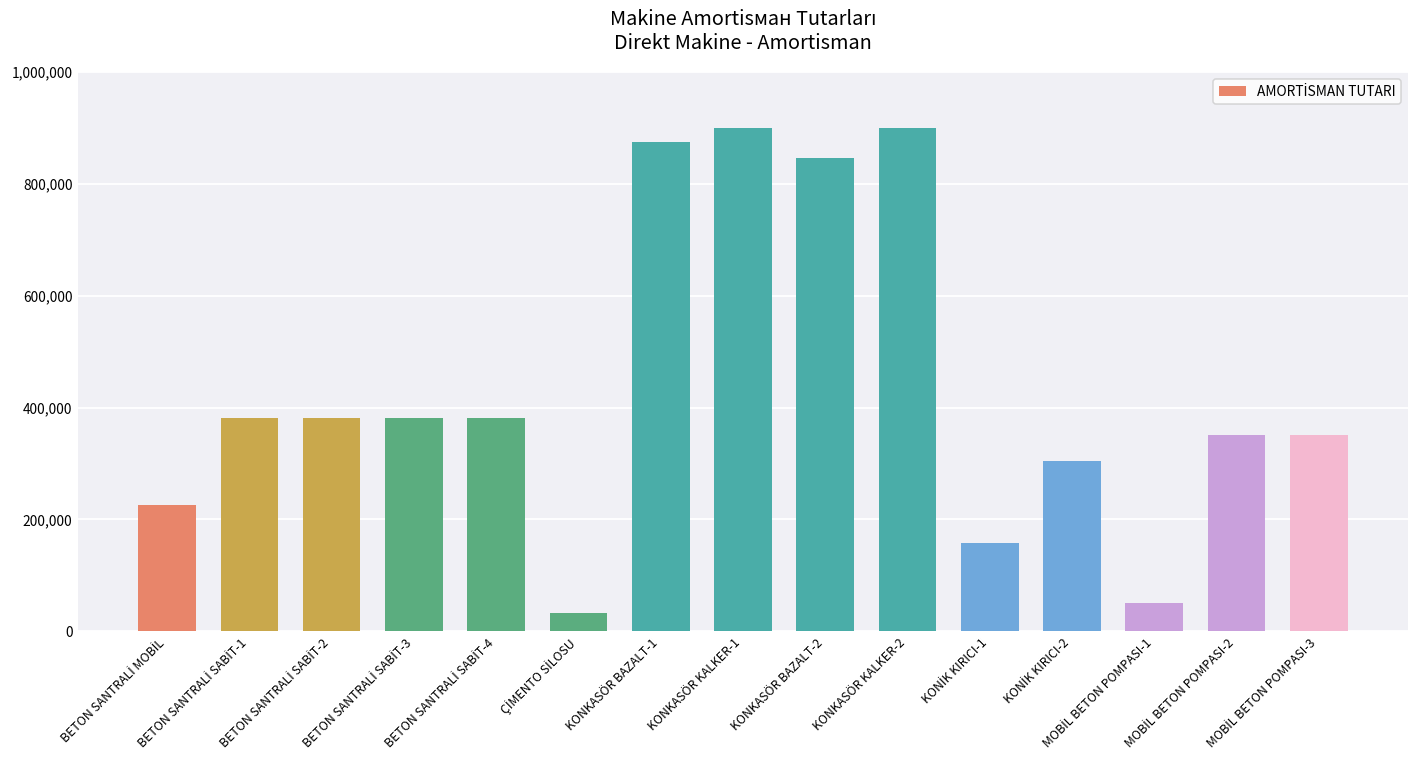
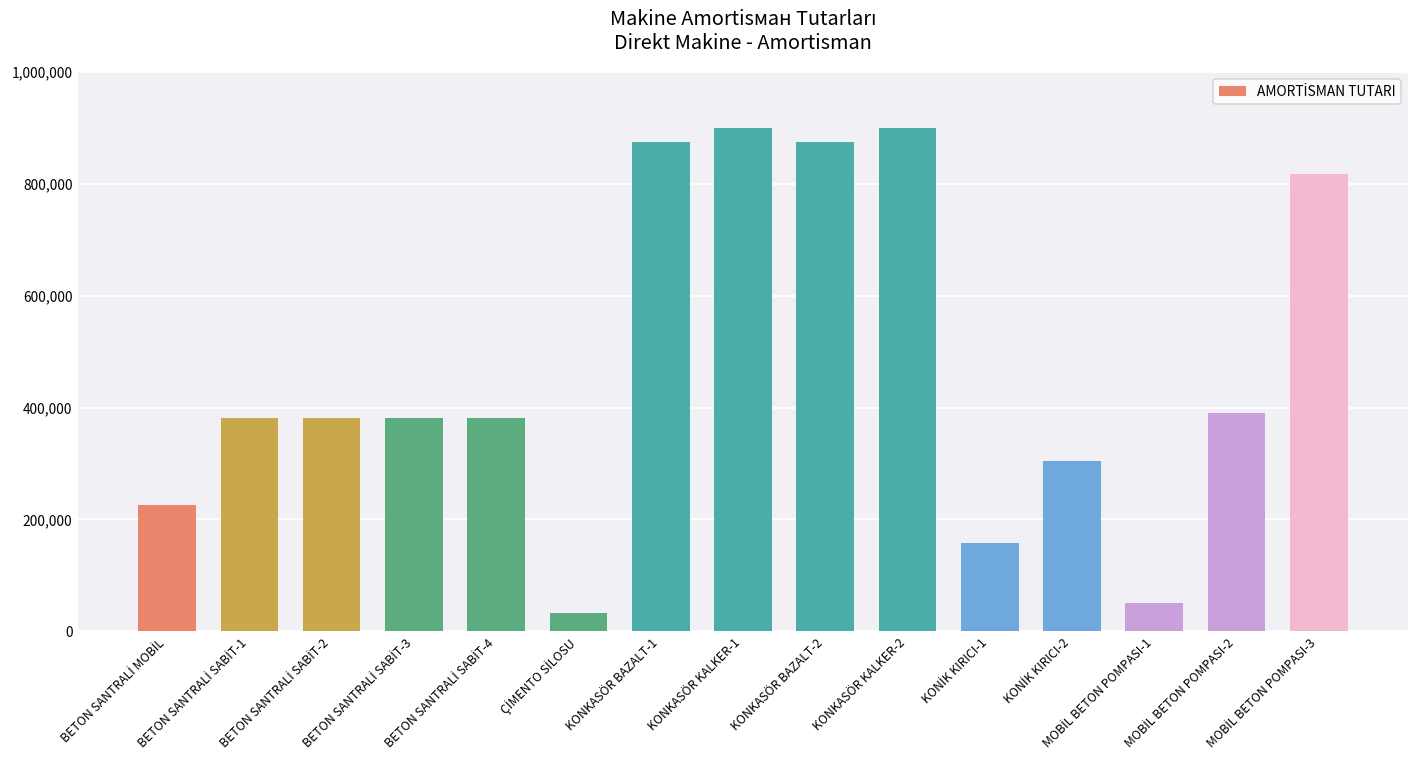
KONKASÖR BAZALT-2: 850,000 -> 880,000
MOBİL BETON POMPASI-2: 350,000 -> 390,000
MOBİL BETON POMPASI-3: 350,000 -> 820,000
